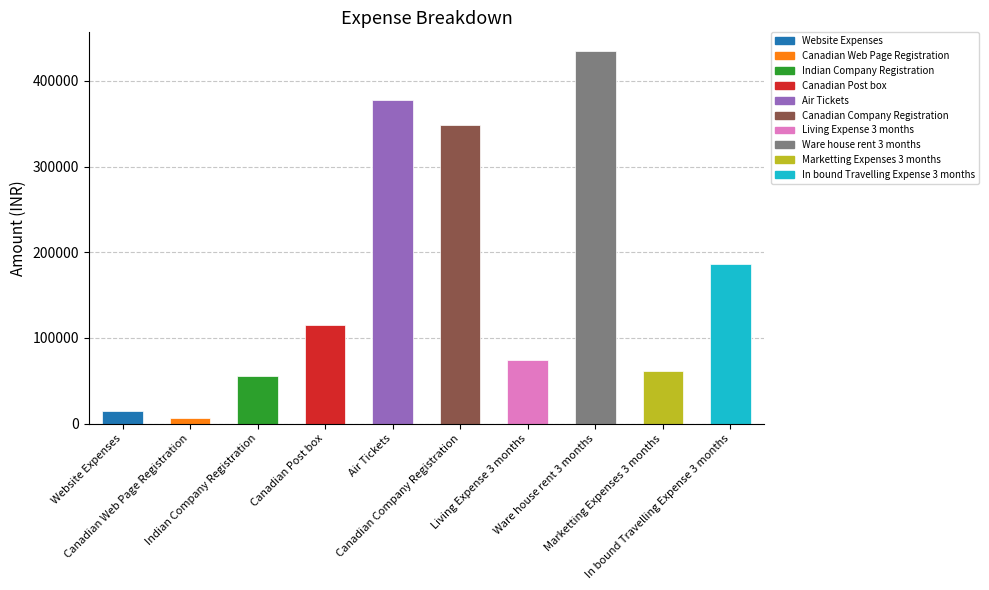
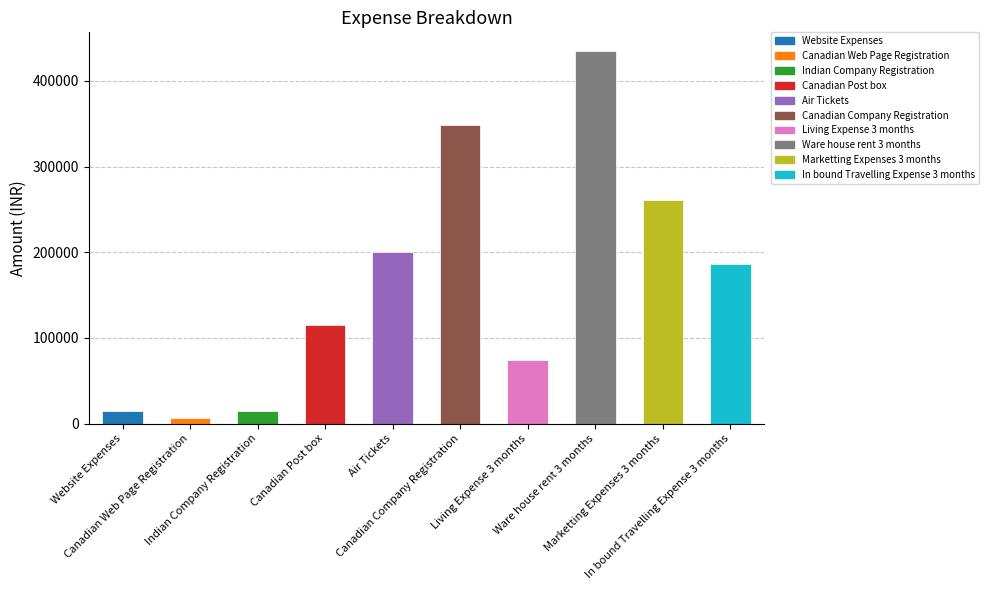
Indian Company Registration: 60000 -> 20000
Air Tickets: 380000 -> 200000
Marketting Expenses 3 months: 60000 -> 260000
